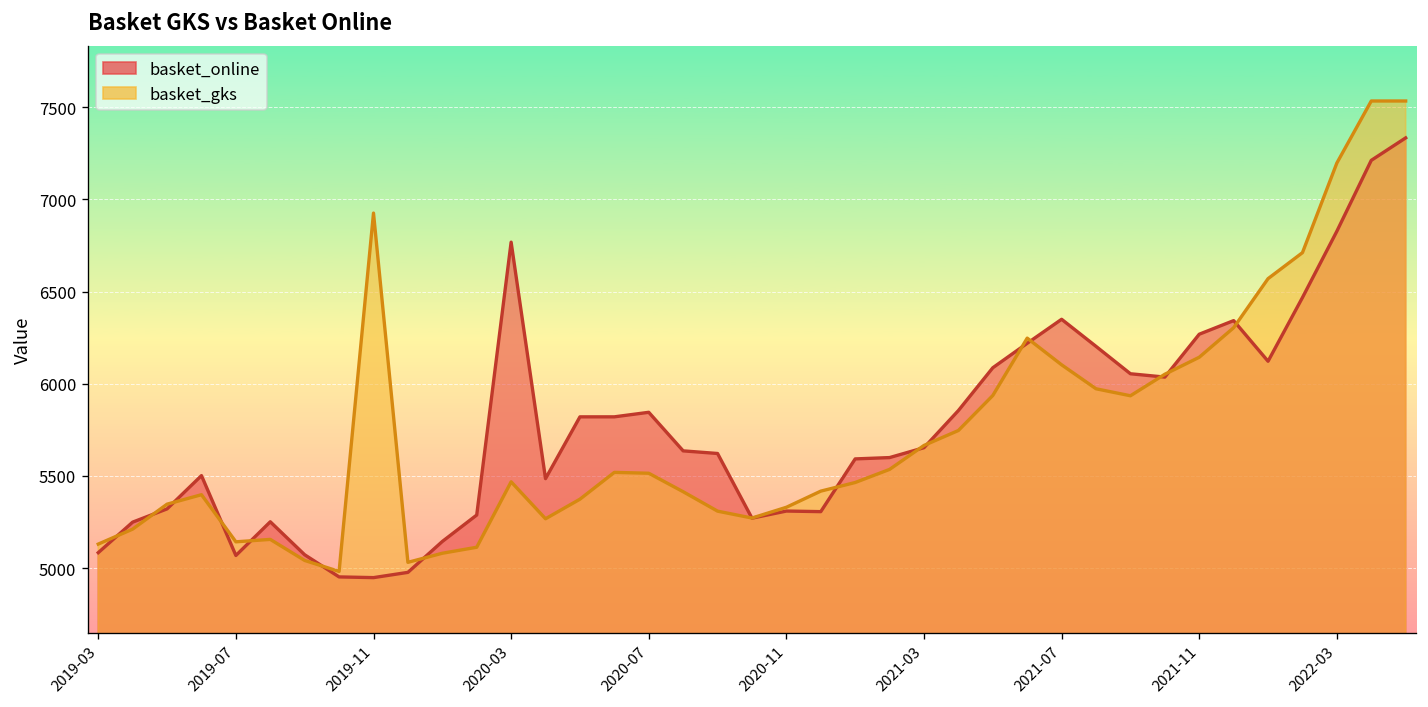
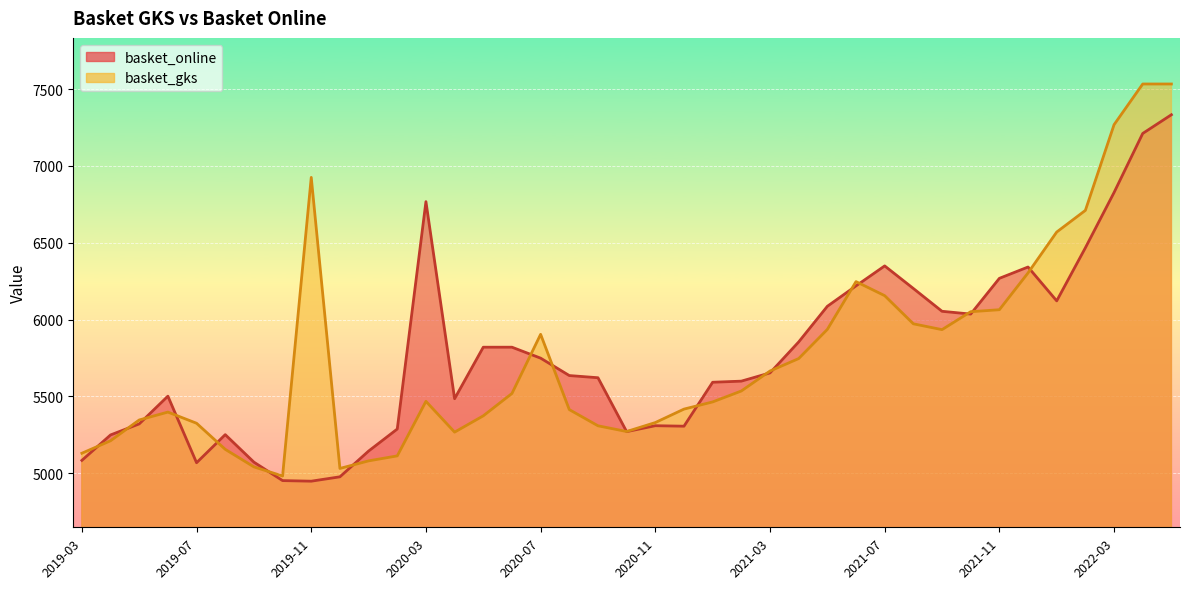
basket_gks, 2019-07: 5140 -> 5330
basket_online, 2020-07: 5850 -> 5750
basket_gks, 2020-07: 5510 -> 5900
basket_gks, 2021-07: 6100 -> 6160
basket_gks, 2021-11: 6140 -> 6060
basket_gks, 2022-03: 7200 -> 7270
